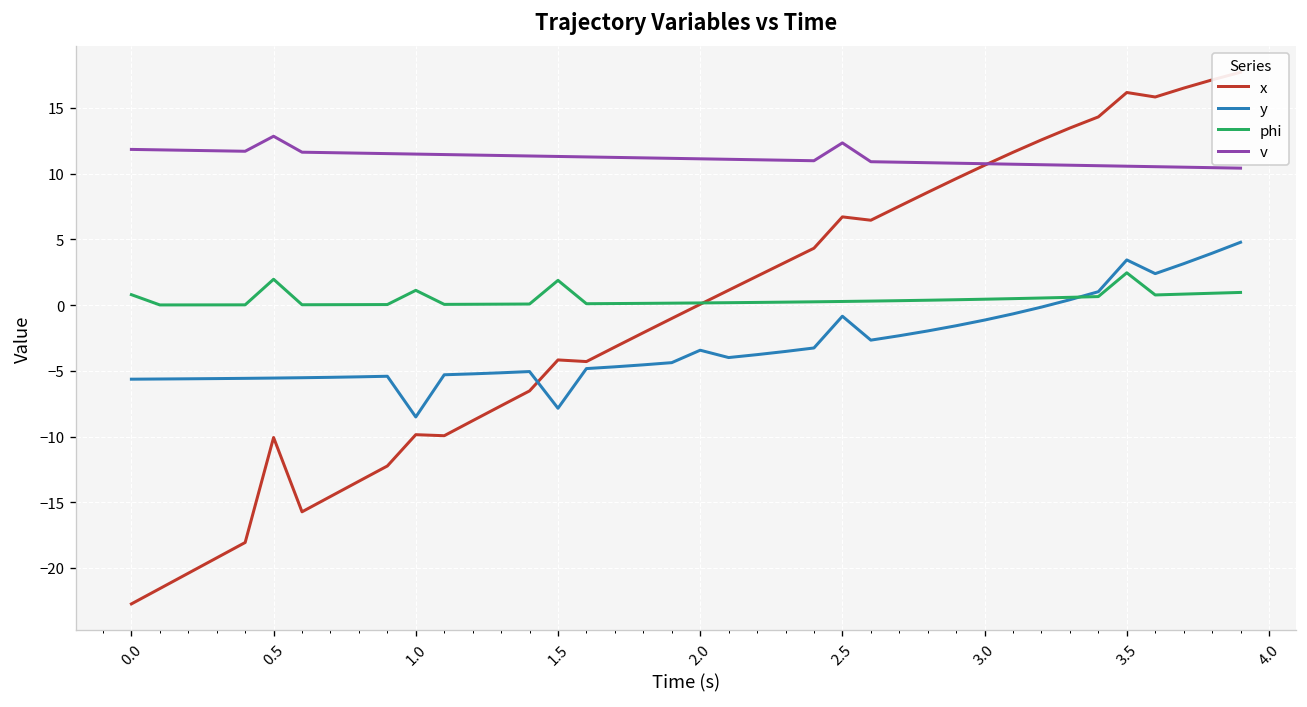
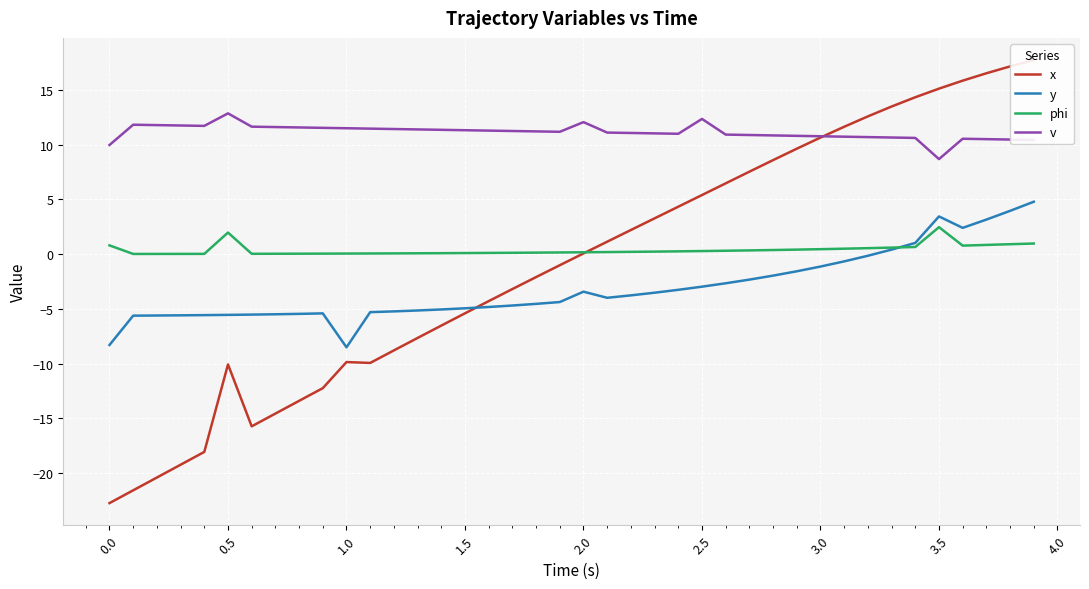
y, 0.0: -5.6 -> -8.3
v, 0.0: 11.8 -> 10.0
phi, 1.0: 1.1 -> 0.0
x, 1.5: -4.2 -> -5.4
y, 1.5: -7.8 -> -5.0
phi, 1.5: 1.9 -> 0.1
v, 2.0: 11.1 -> 12.0
x, 2.5: 6.7 -> 5.4
y, 2.5: -0.8 -> -3.0
x, 3.5: 16.2 -> 15.1
v, 3.5: 10.6 -> 8.7
